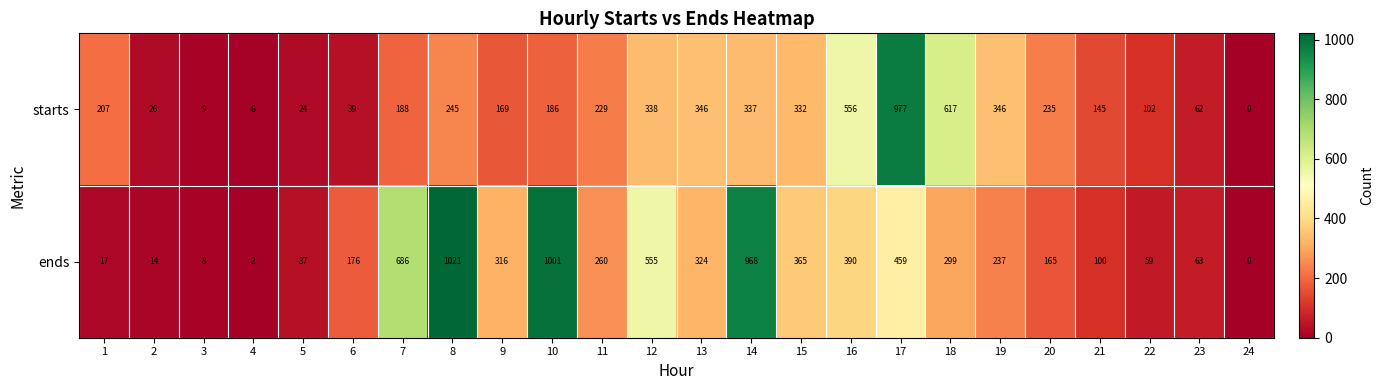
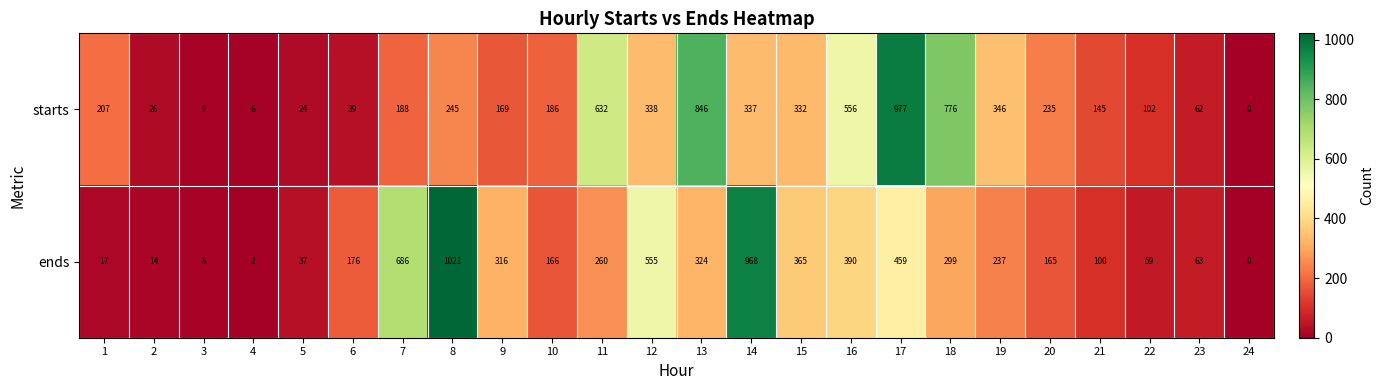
starts, 11: 229 -> 632
starts, 13: 346 -> 846
starts, 18: 617 -> 776
ends, 10: 1001 -> 166
